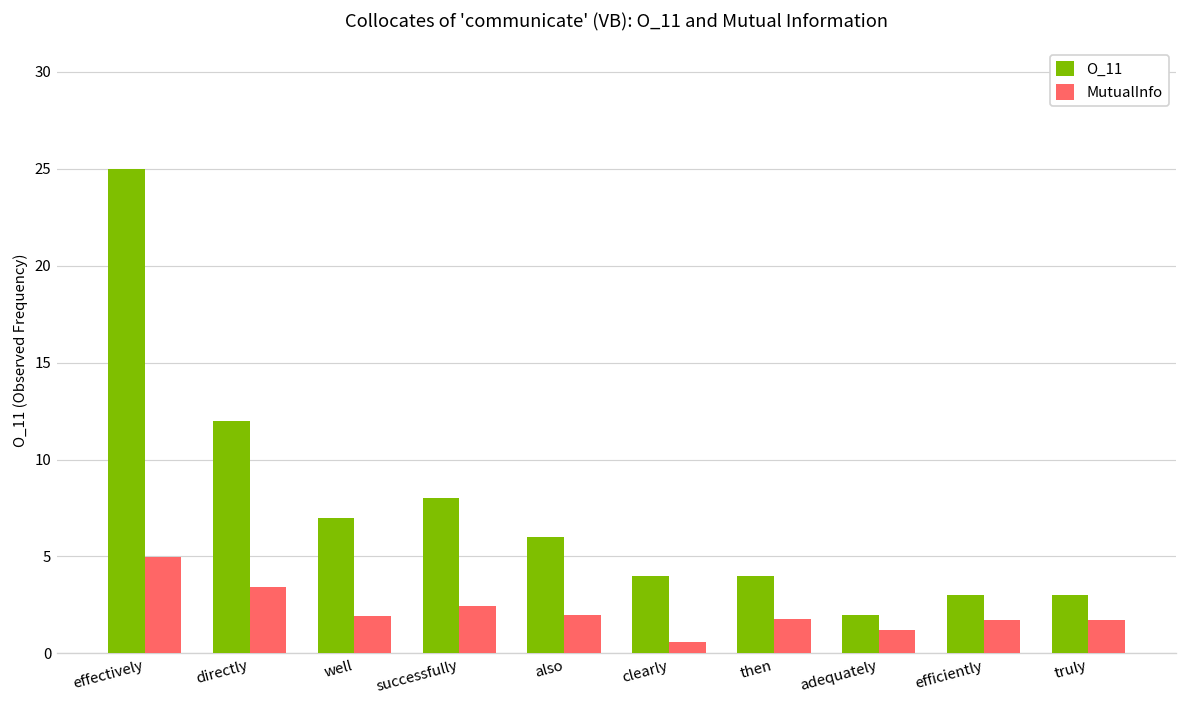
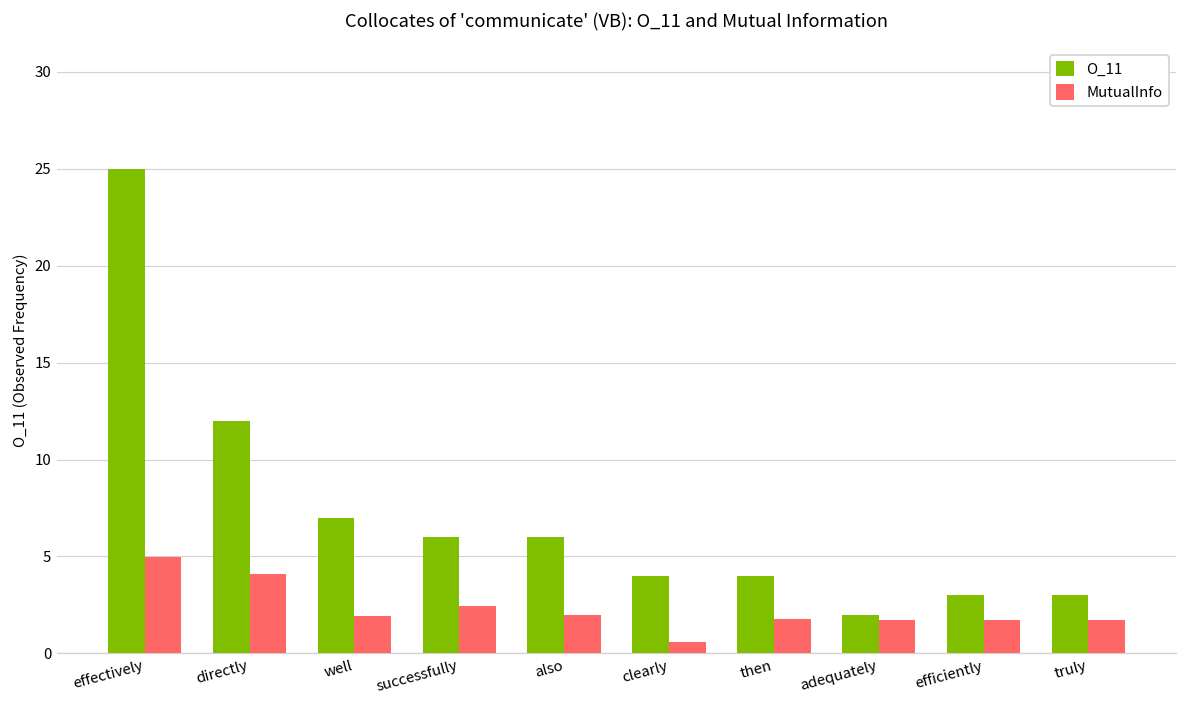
MutualInfo, directly: 3.4 -> 4.1
O_11, successfully: 8 -> 6
MutualInfo, adequately: 1.2 -> 1.7
